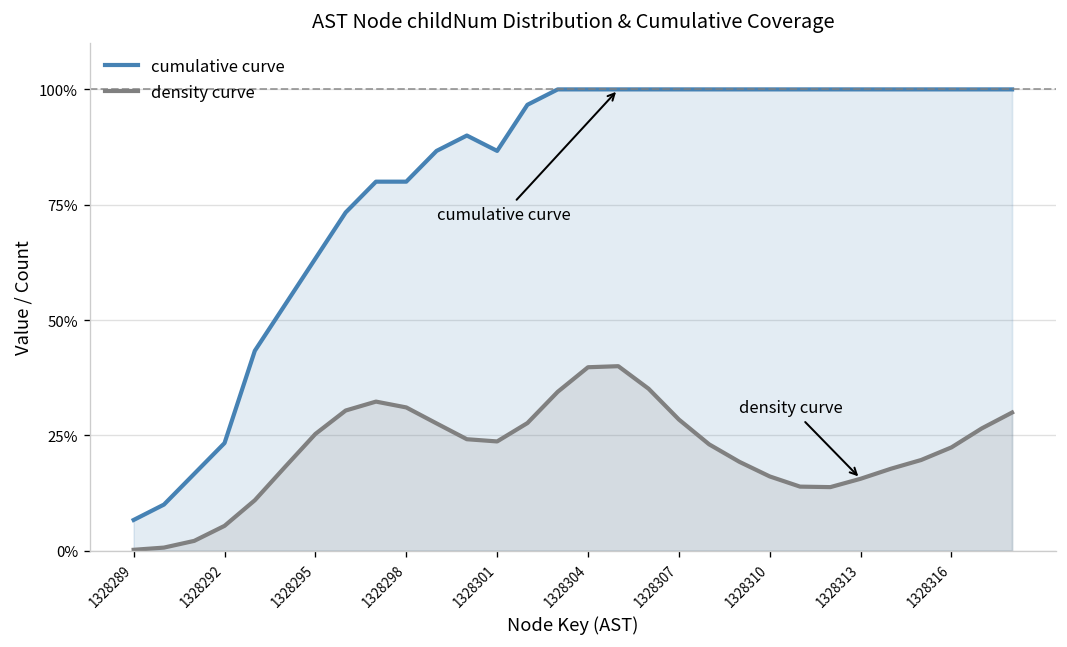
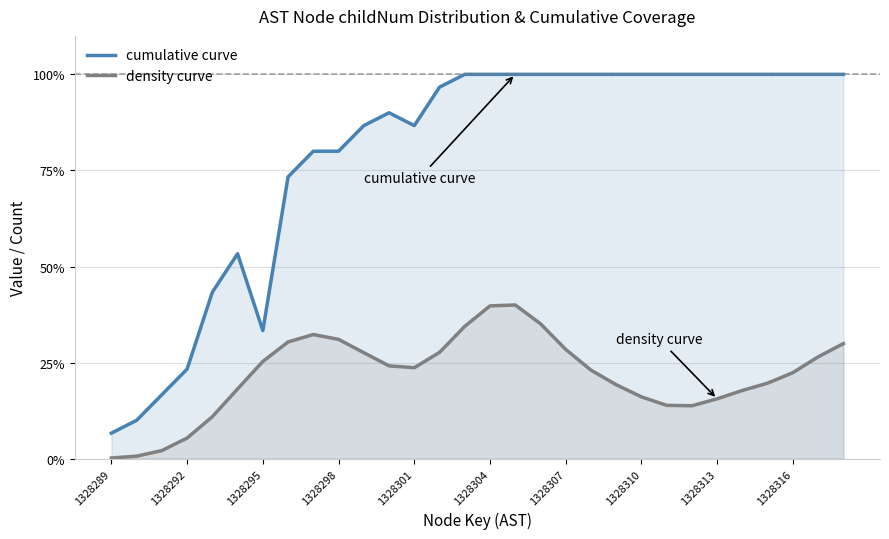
cumulative curve, 1328295: 63% -> 33%
